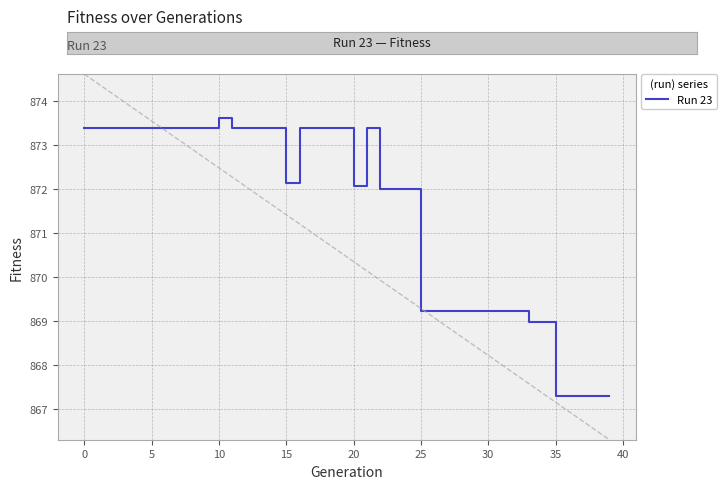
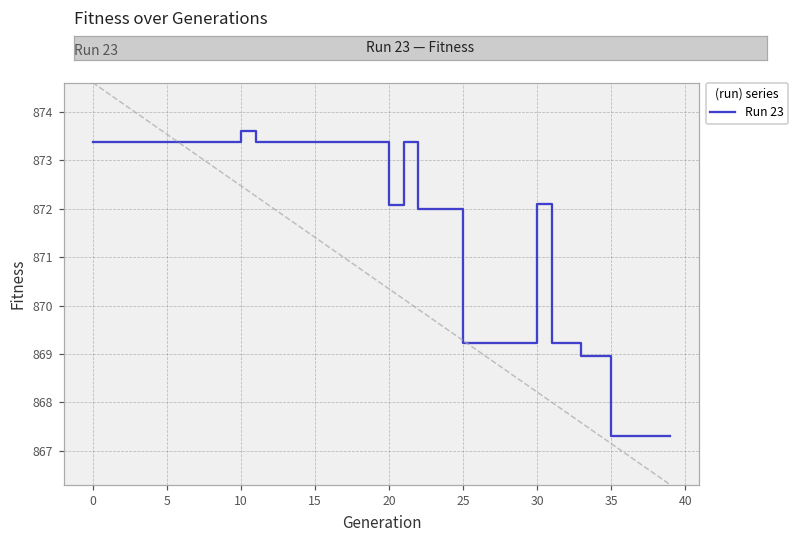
Run 23, 15: 872.1 -> 873.4
Run 23, 30: 869.2 -> 872.1
